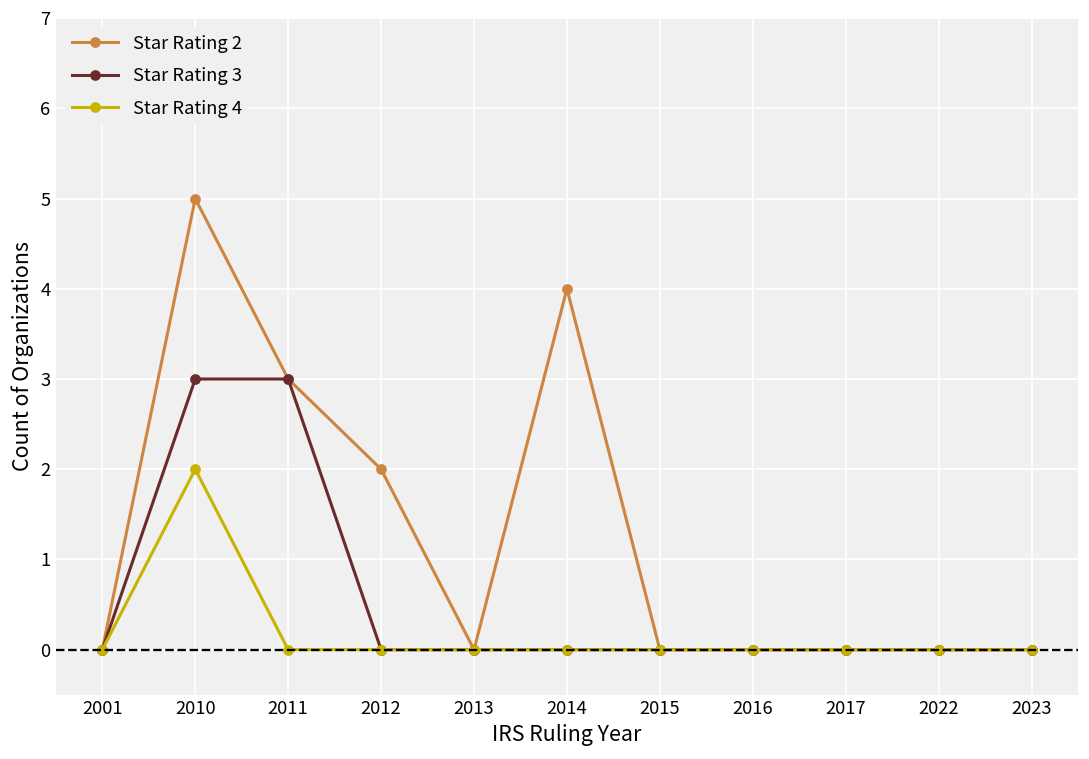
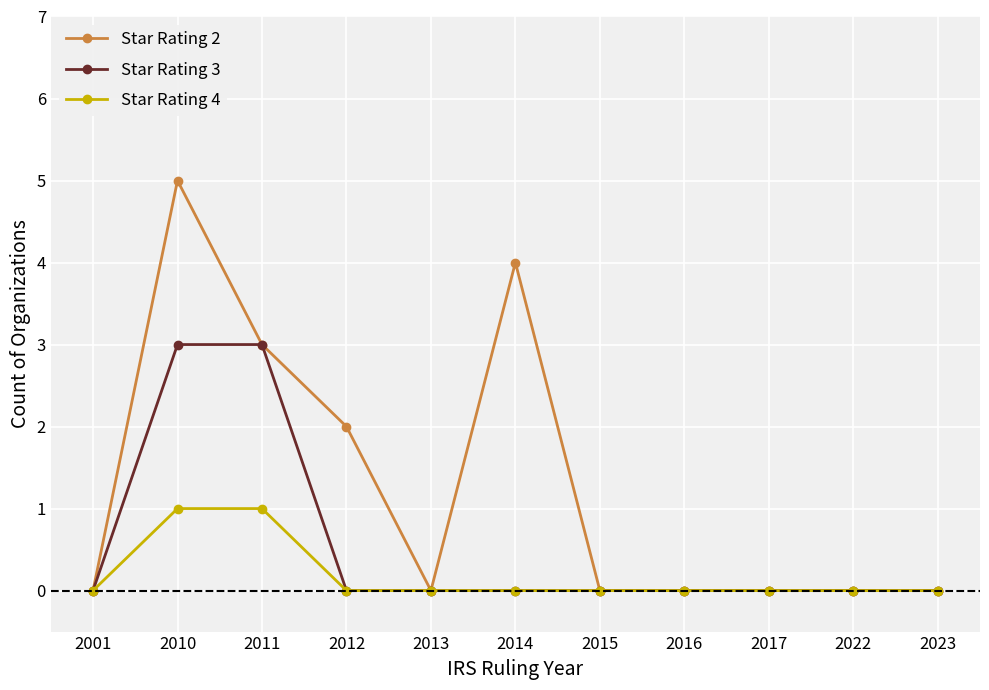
Star Rating 4, 2010: 2 -> 1
Star Rating 4, 2011: 0 -> 1
